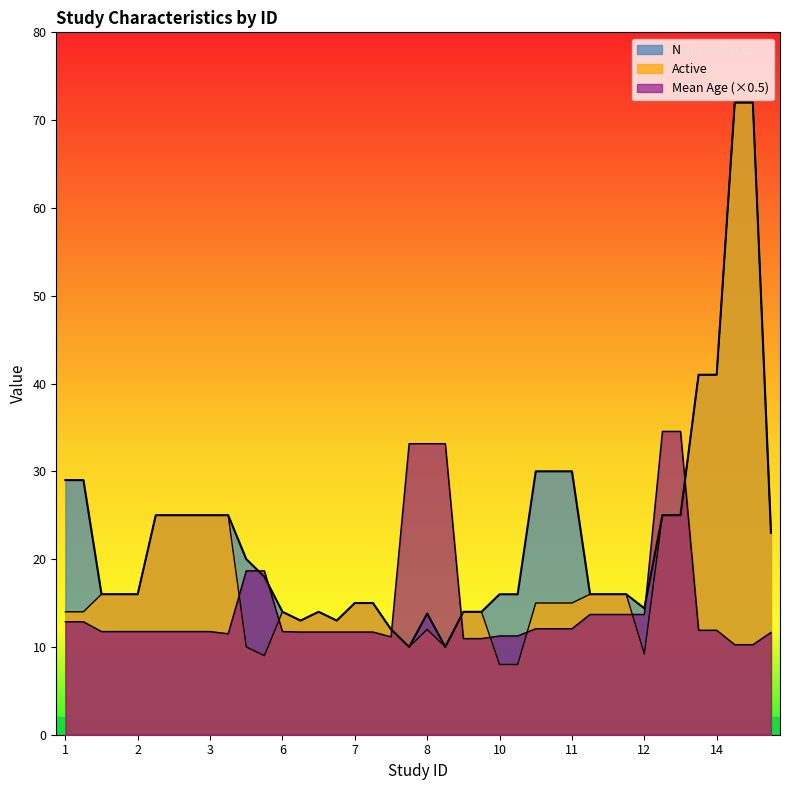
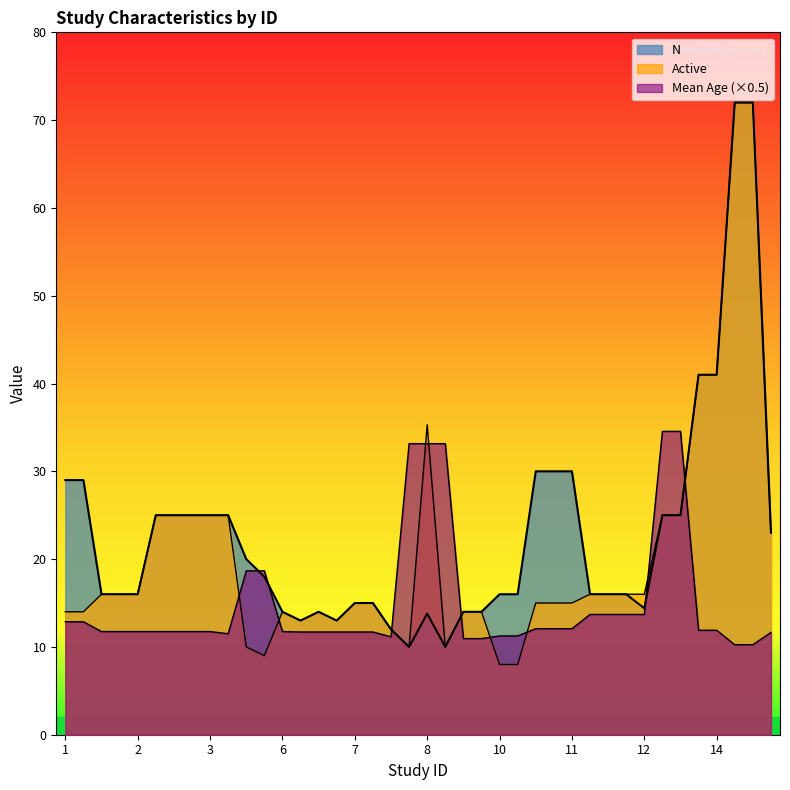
Active, 8: 12 -> 35
Active, 12: 9 -> 16
